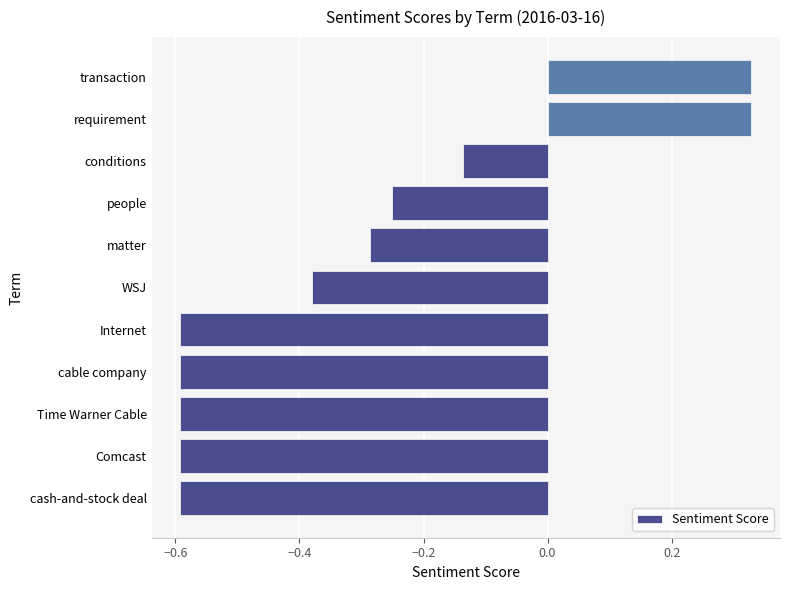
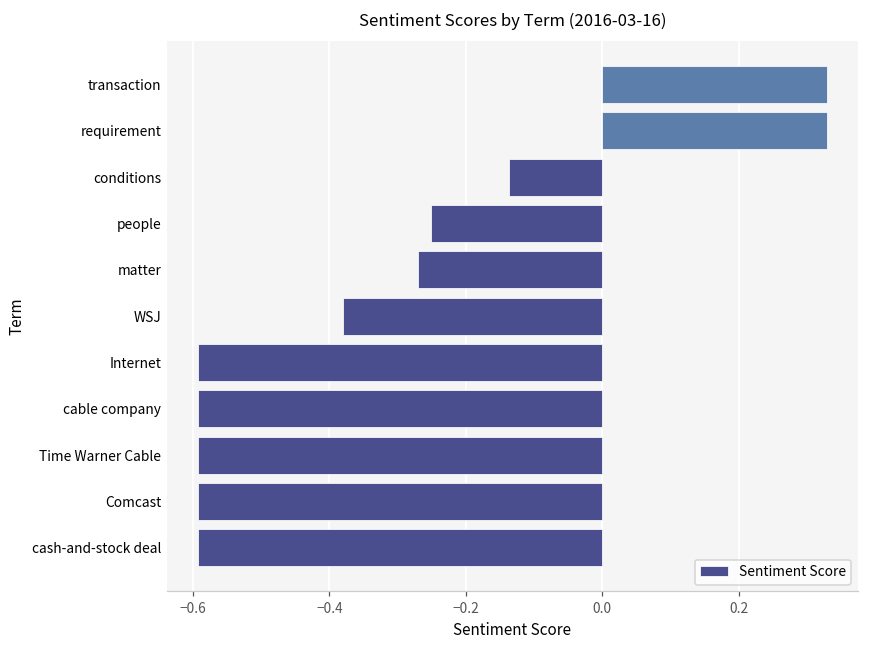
matter: -0.29 -> -0.27
